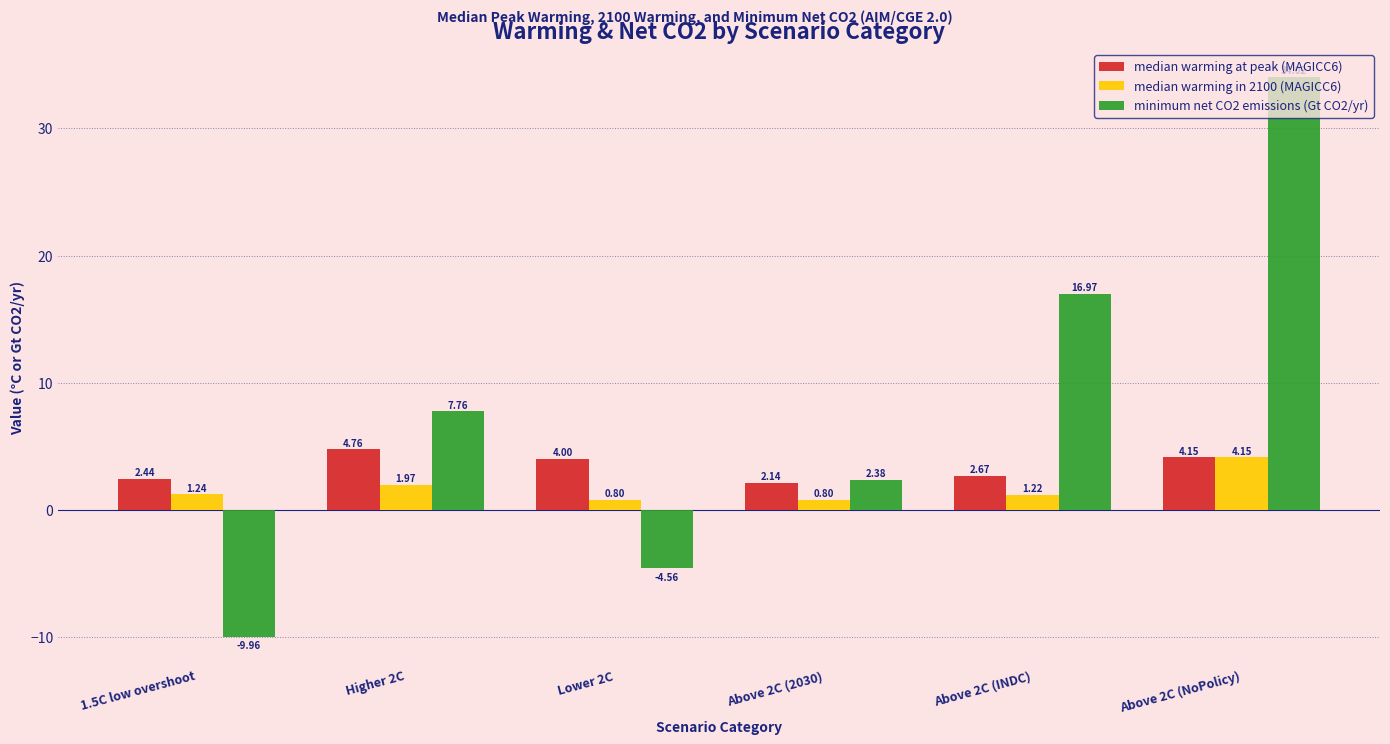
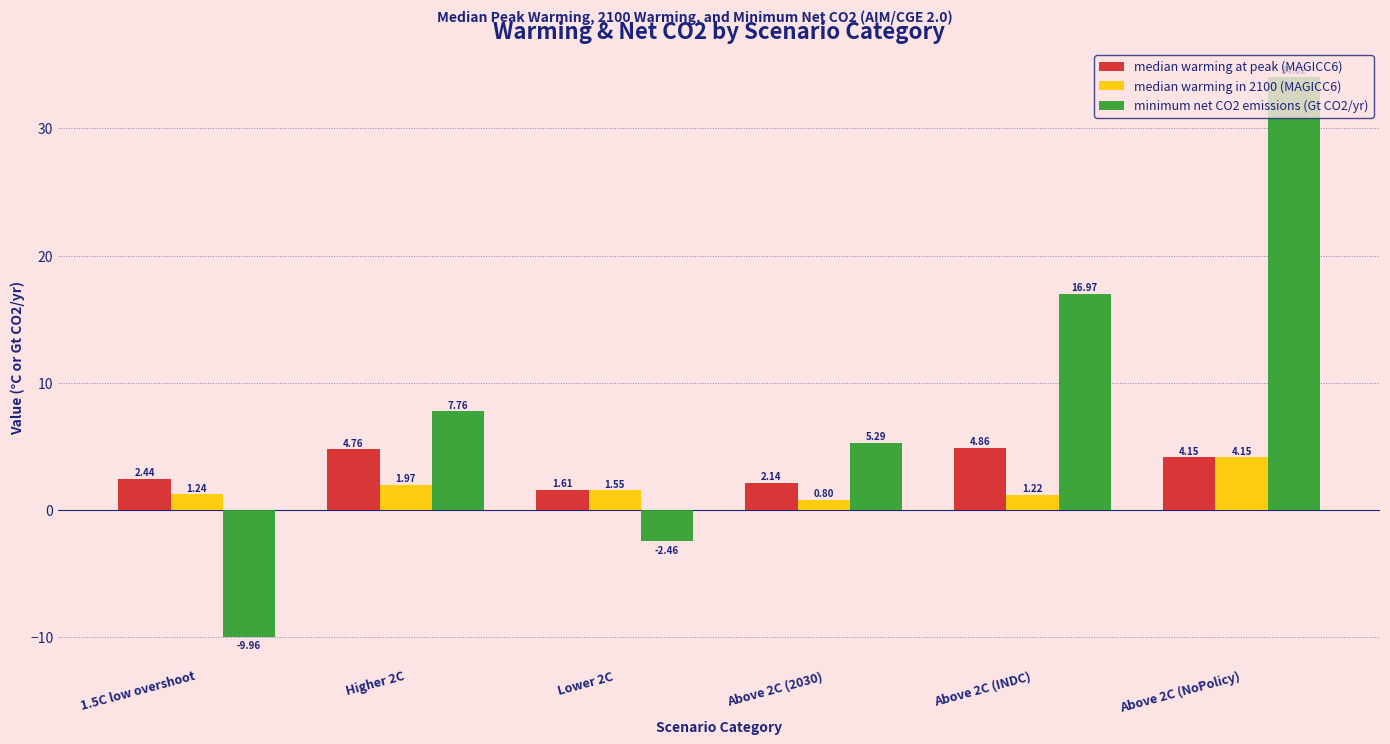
median warming at peak (MAGICC6), Lower 2C: 4.00 -> 1.61
median warming in 2100 (MAGICC6), Lower 2C: 0.80 -> 1.55
minimum net CO2 emissions (Gt CO2/yr), Lower 2C: -4.56 -> -2.46
minimum net CO2 emissions (Gt CO2/yr), Above 2C (2030): 2.38 -> 5.29
median warming at peak (MAGICC6), Above 2C (INDC): 2.67 -> 4.86
